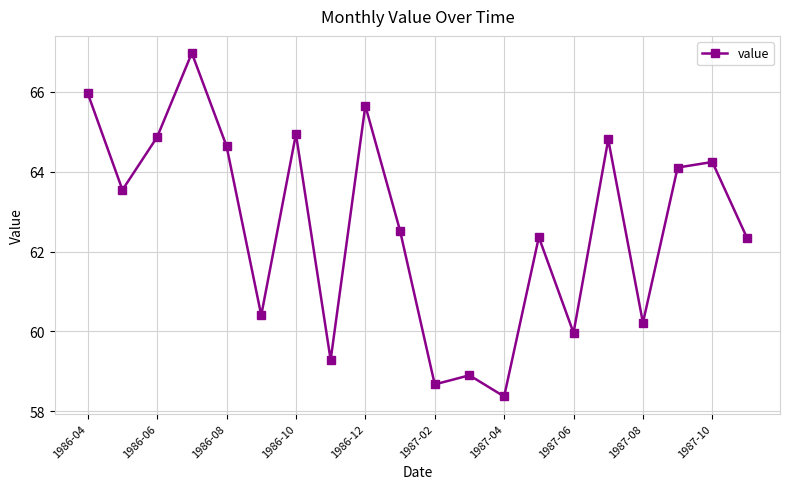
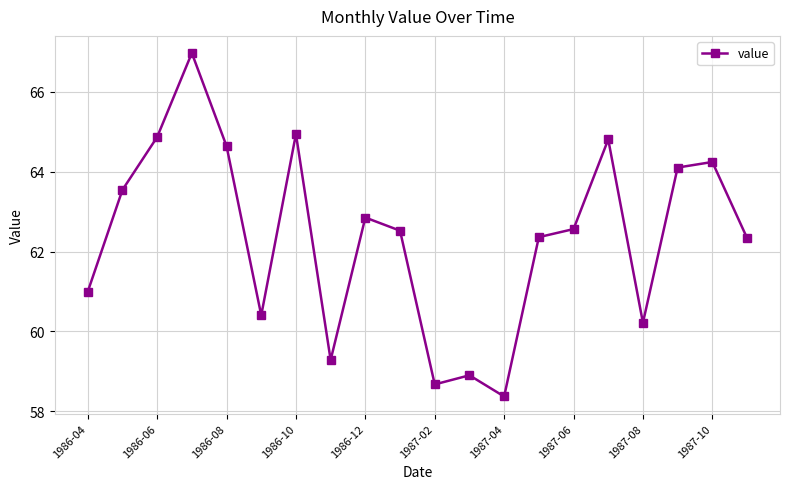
1986-04: 66.0 -> 61.0
1986-12: 65.7 -> 62.9
1987-06: 60.0 -> 62.6
